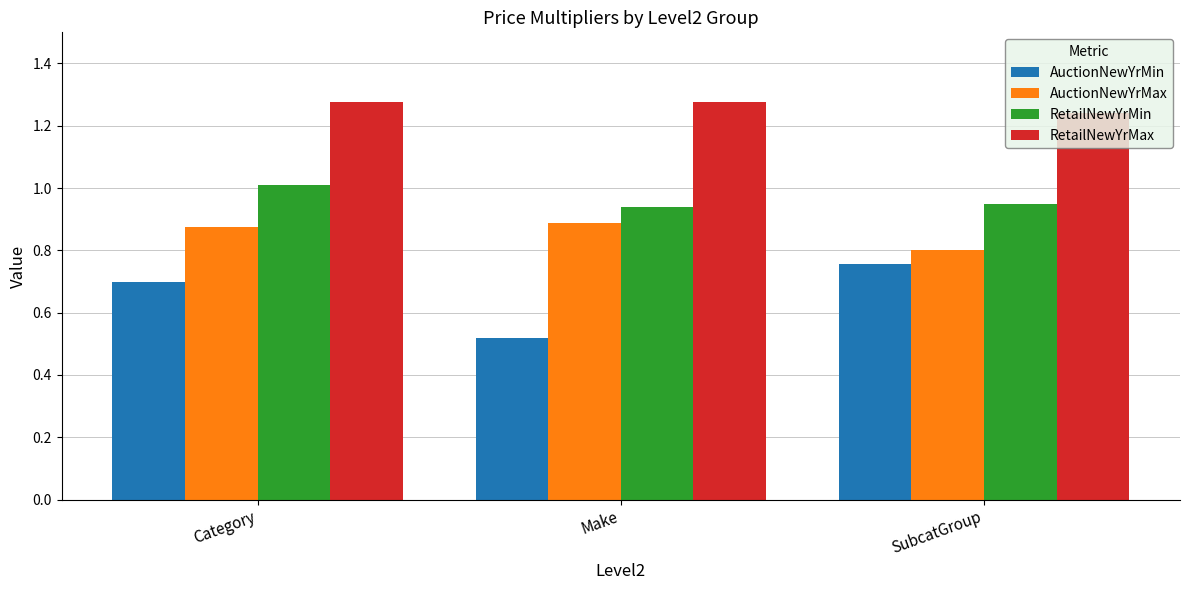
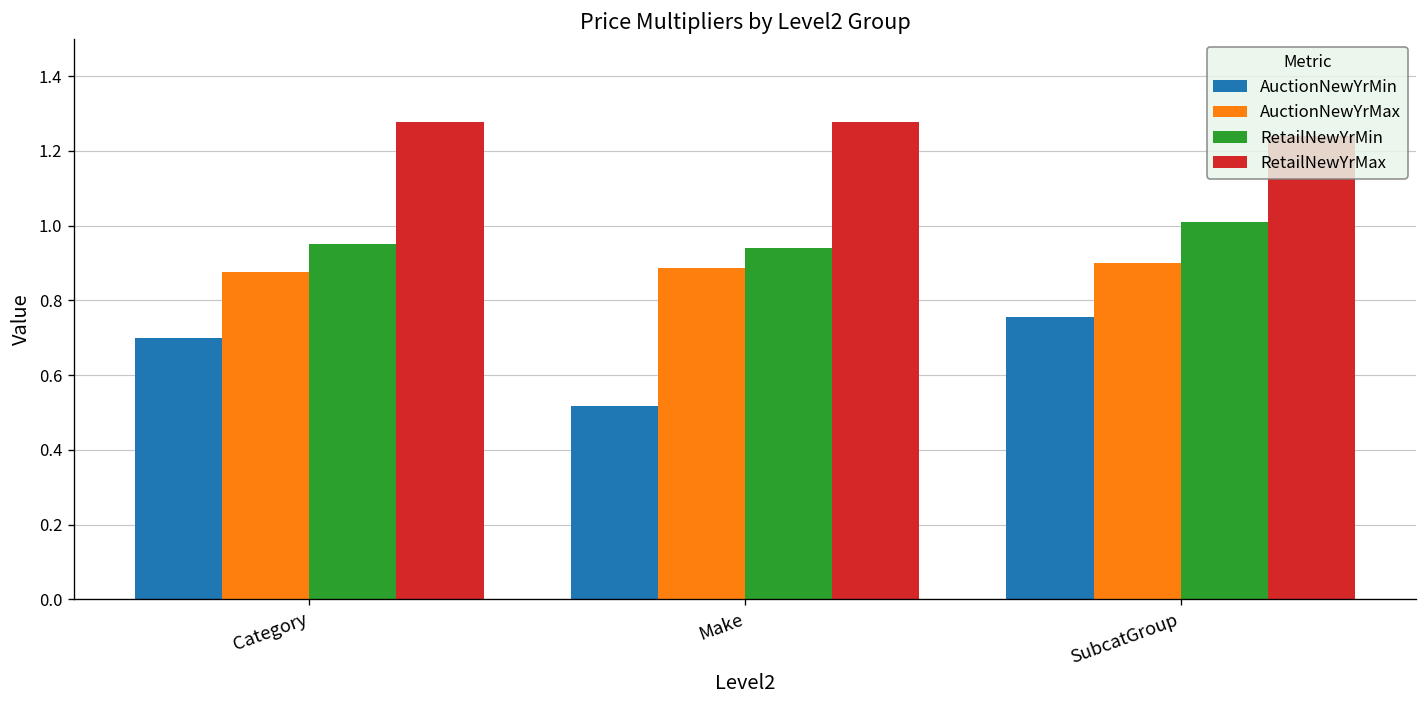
RetailNewYrMin, Category: 1.01 -> 0.95
AuctionNewYrMax, SubcatGroup: 0.8 -> 0.9
RetailNewYrMin, SubcatGroup: 0.95 -> 1.01
